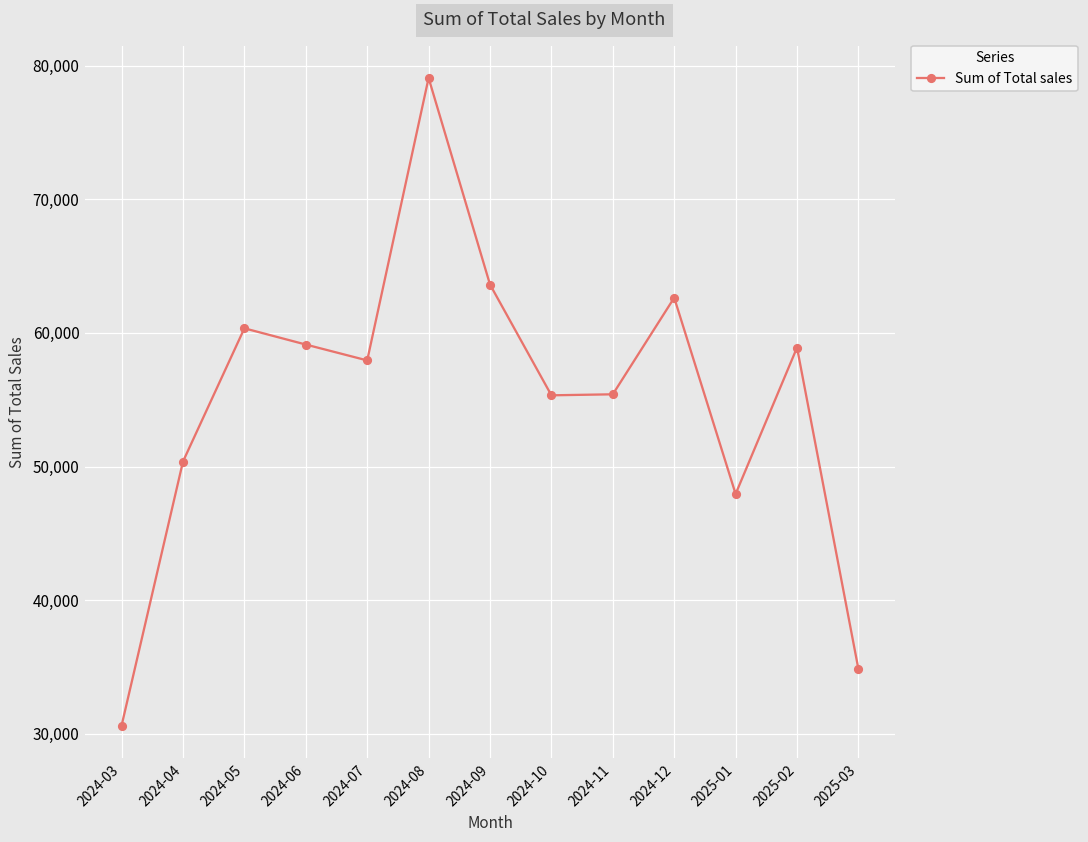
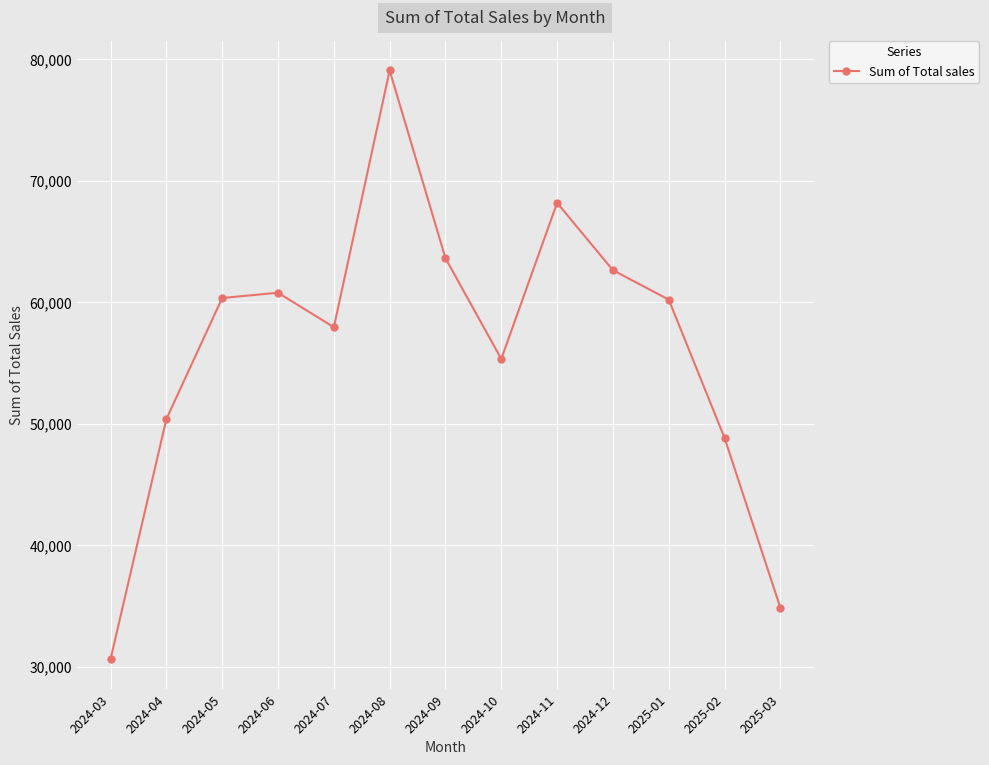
2024-06: 59,100 -> 60,800
2024-11: 55,400 -> 68,200
2025-01: 47,900 -> 60,200
2025-02: 58,900 -> 48,800
